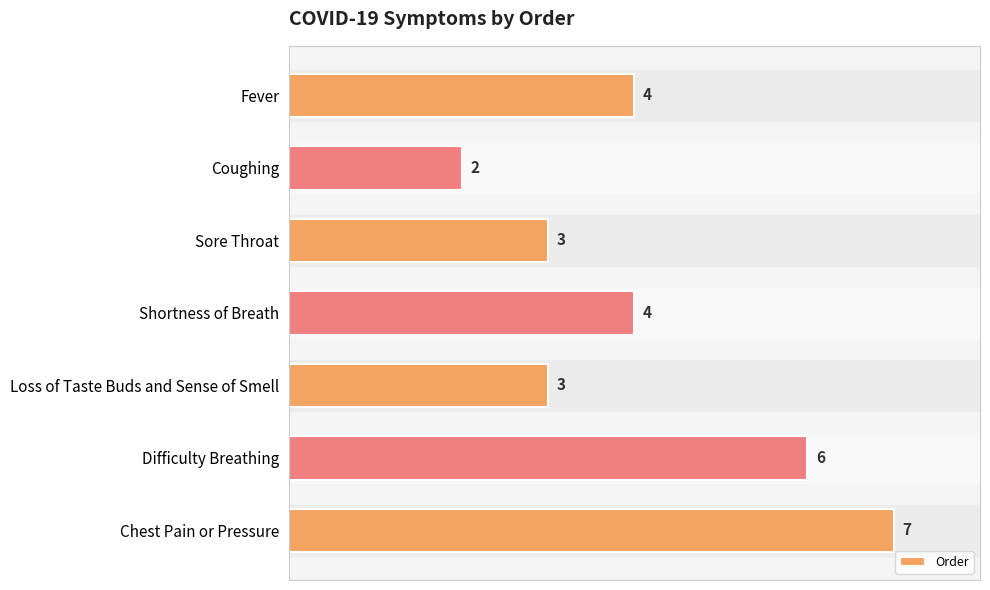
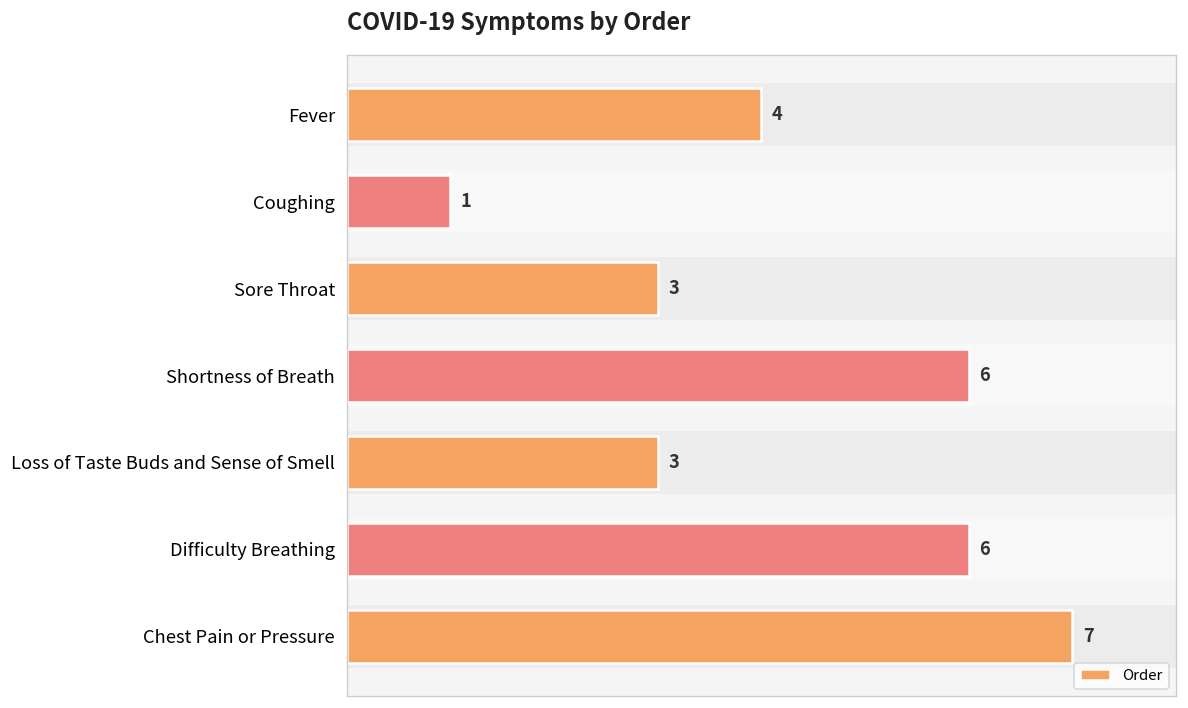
Coughing: 2 -> 1
Shortness of Breath: 4 -> 6
